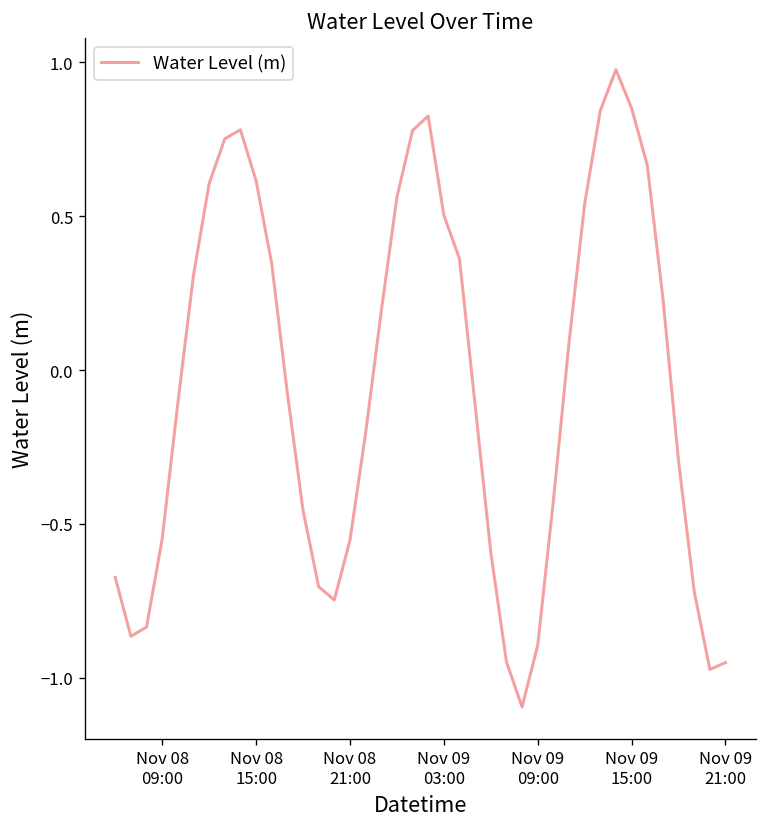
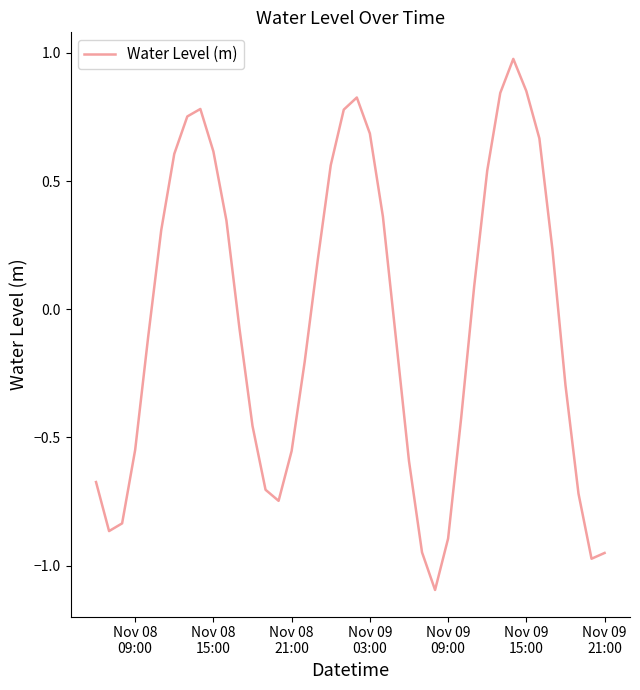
Nov 09 03:00: 0.50 -> 0.69
